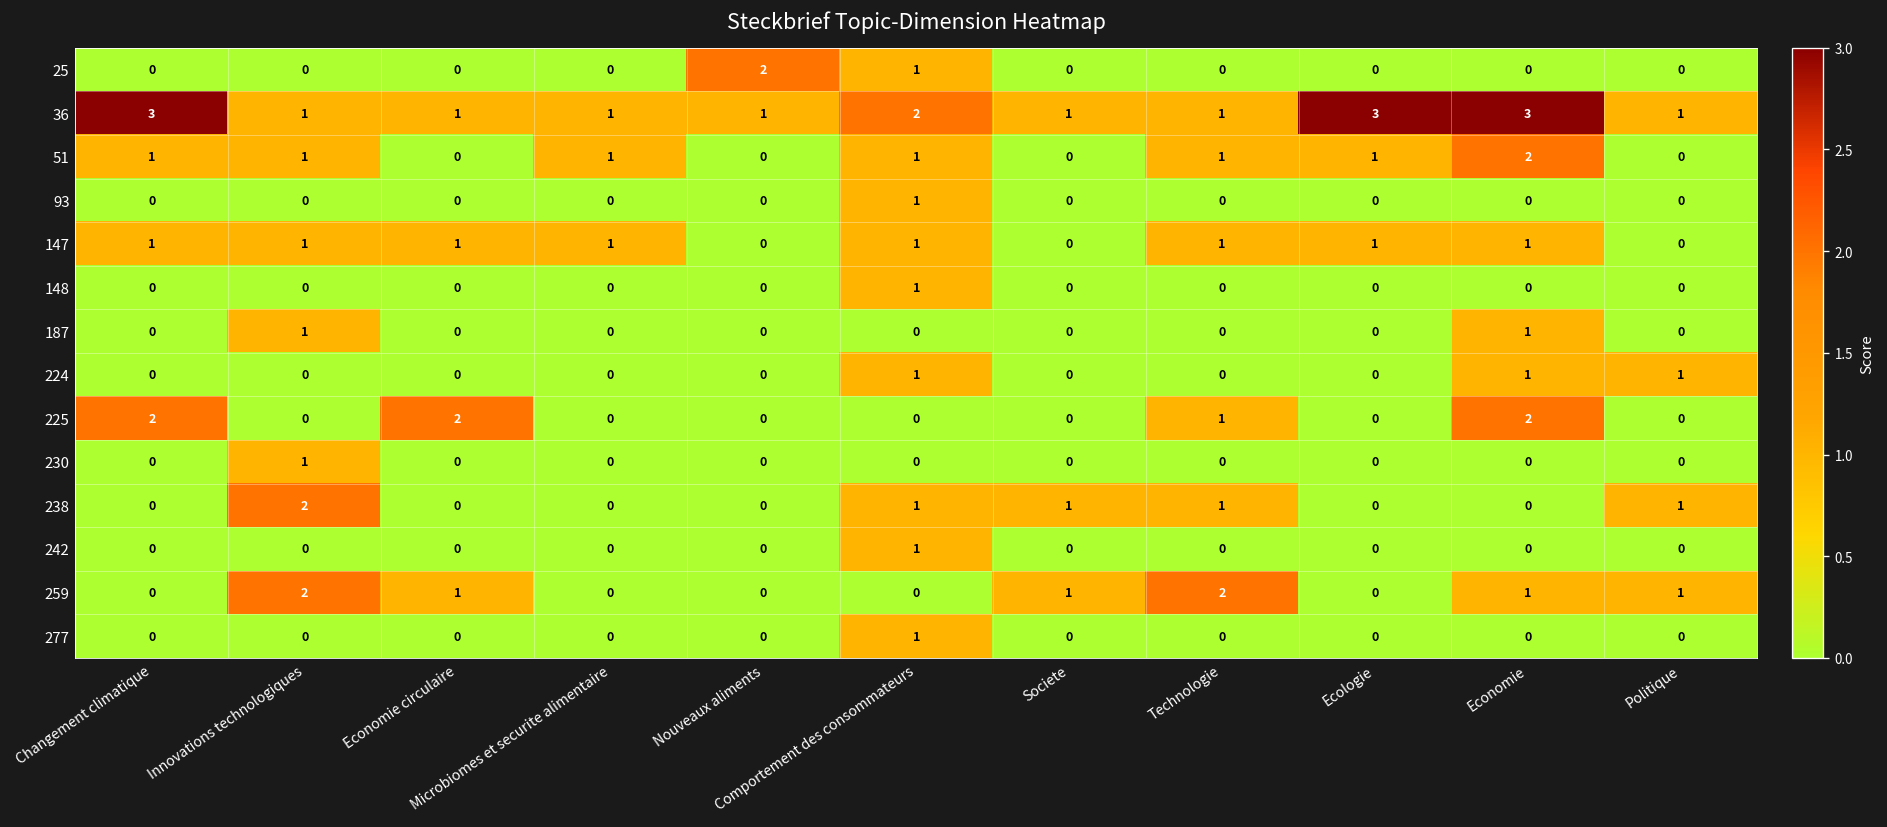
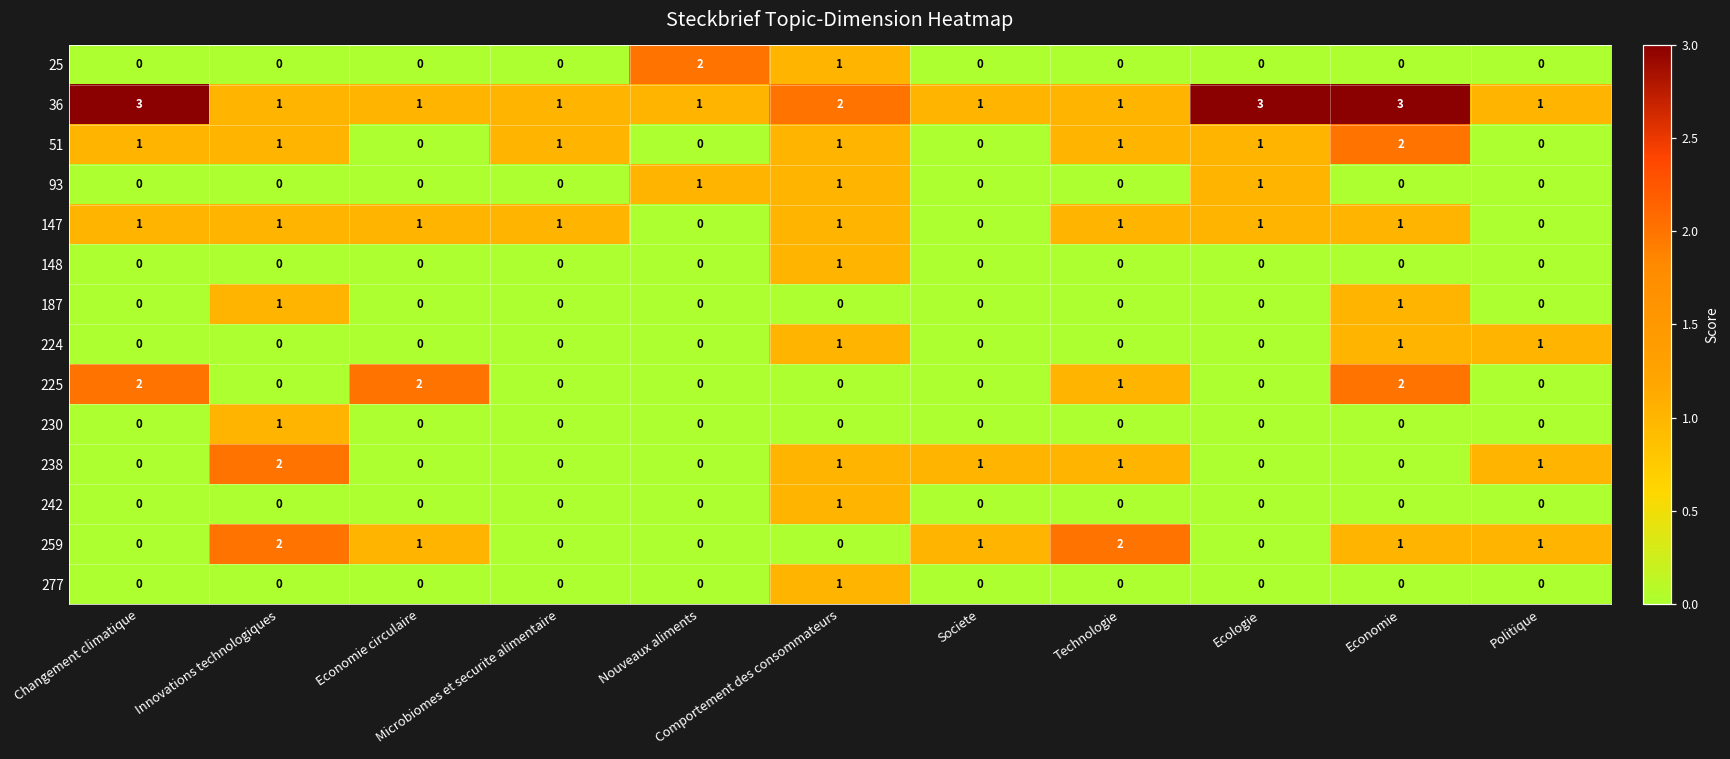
93, Nouveaux aliments: 0 -> 1
93, Ecologie: 0 -> 1
